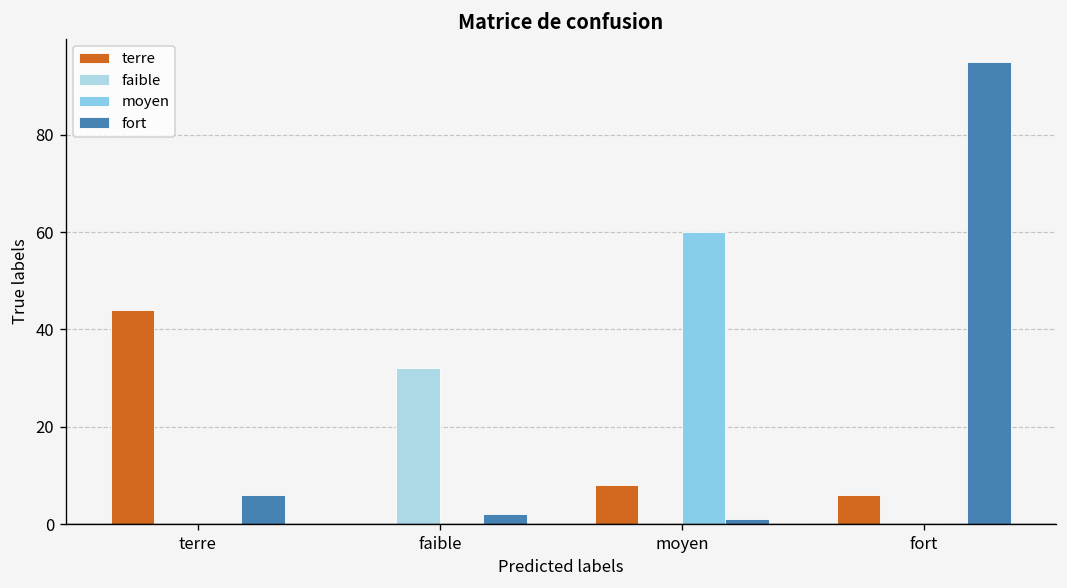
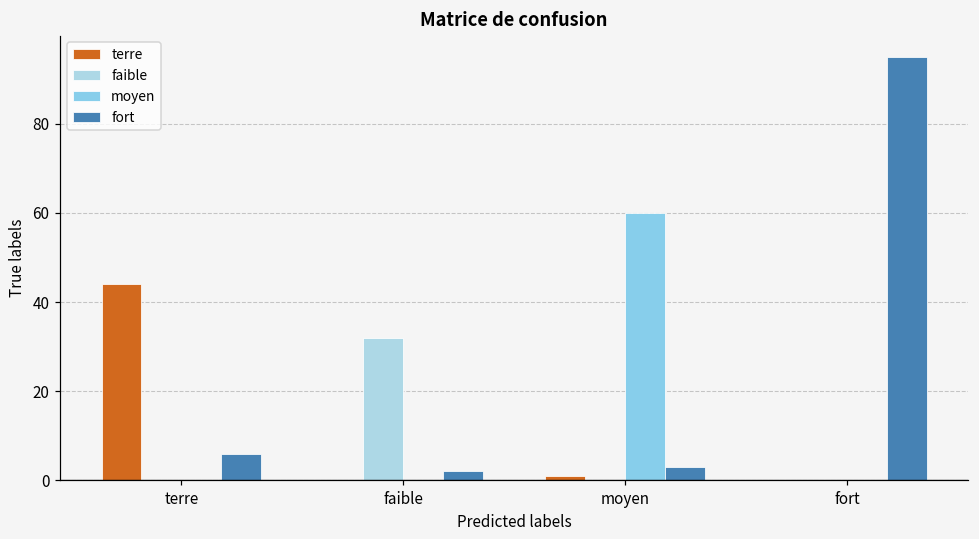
terre, moyen: 8 -> 1
fort, moyen: 1 -> 3
terre, fort: 6 -> 0
